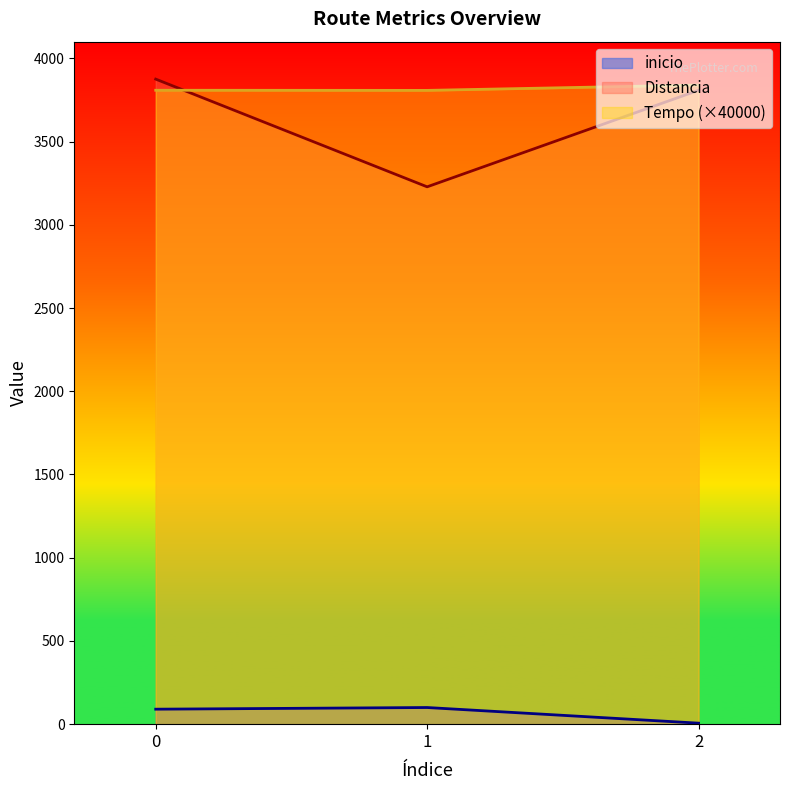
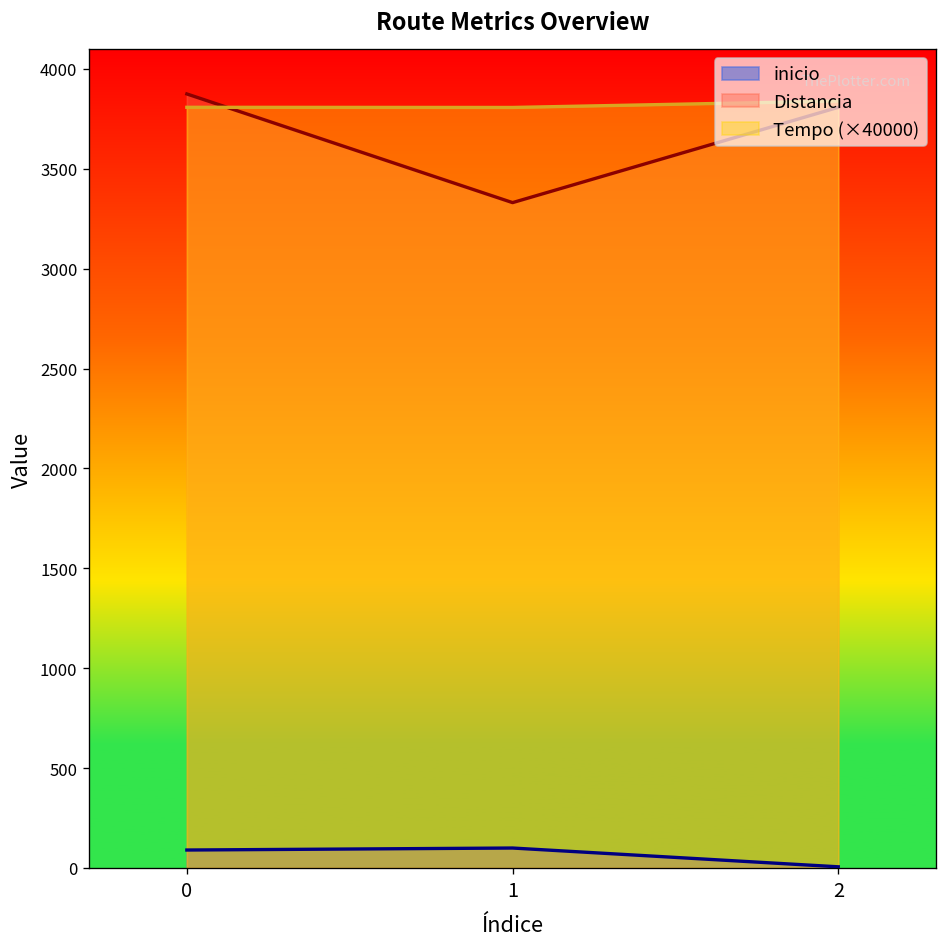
Distancia, 1: 3230 -> 3330
